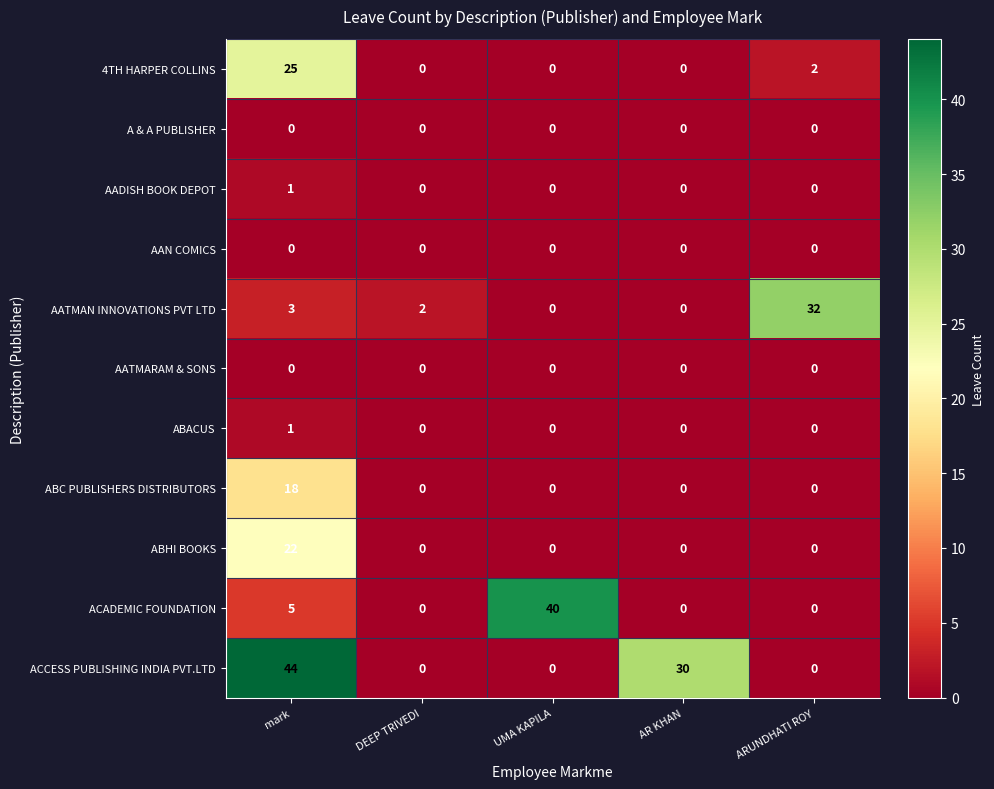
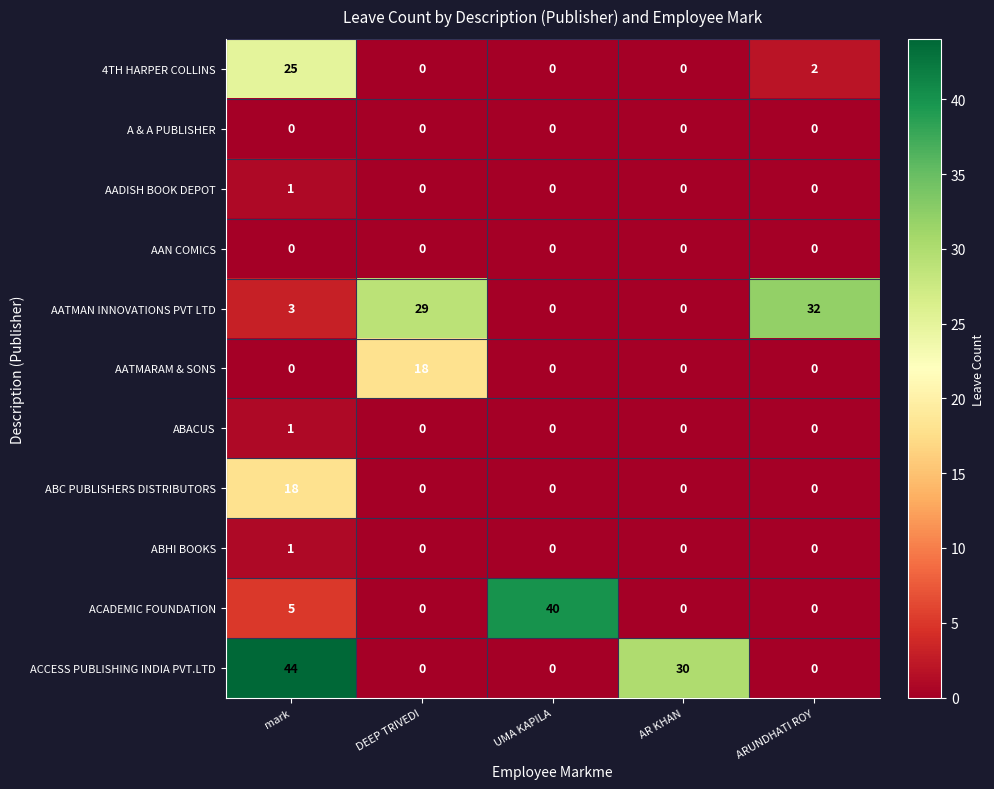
AATMAN INNOVATIONS PVT LTD, DEEP TRIVEDI: 2 -> 29
AATMARAM & SONS, DEEP TRIVEDI: 0 -> 18
ABHI BOOKS, mark: 22 -> 1
